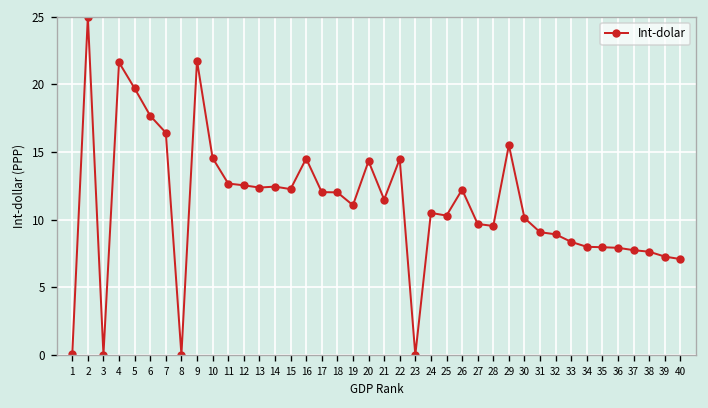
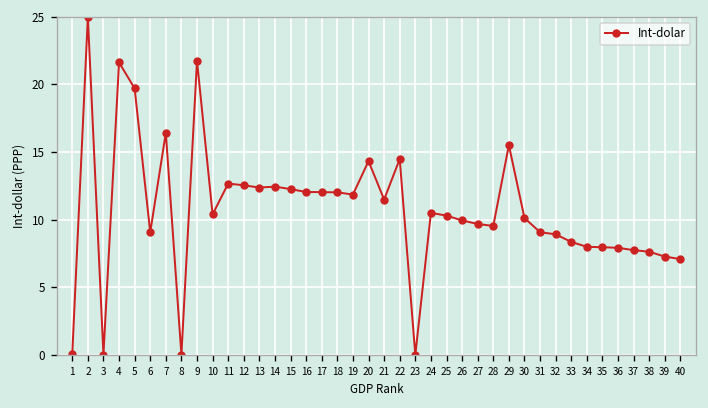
6: 17.7 -> 9.1
10: 14.6 -> 10.4
16: 14.5 -> 12.0
19: 11.1 -> 11.9
26: 12.2 -> 9.9
